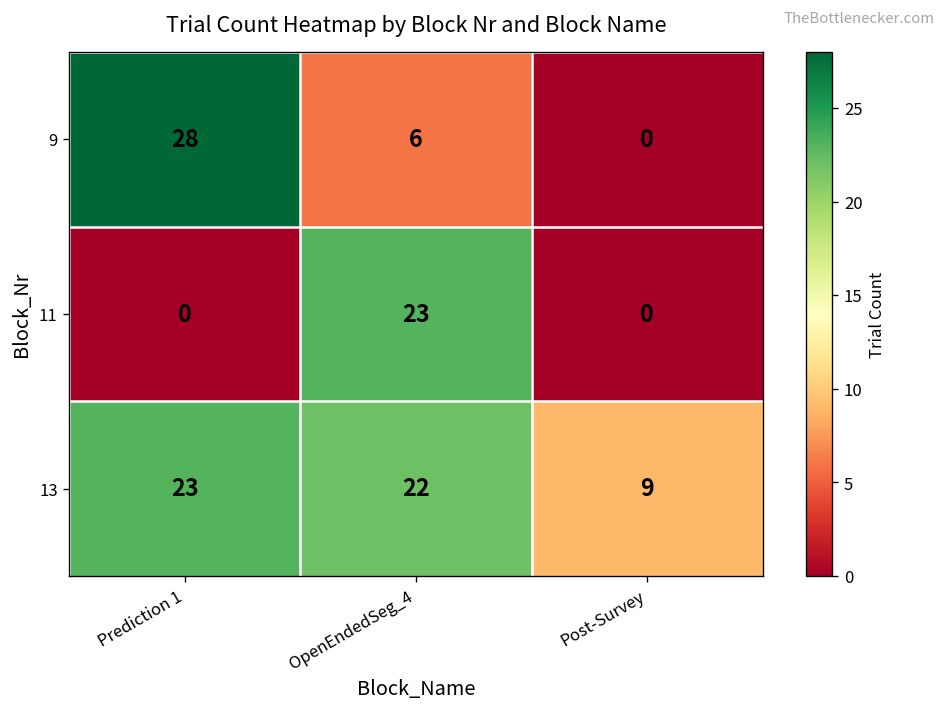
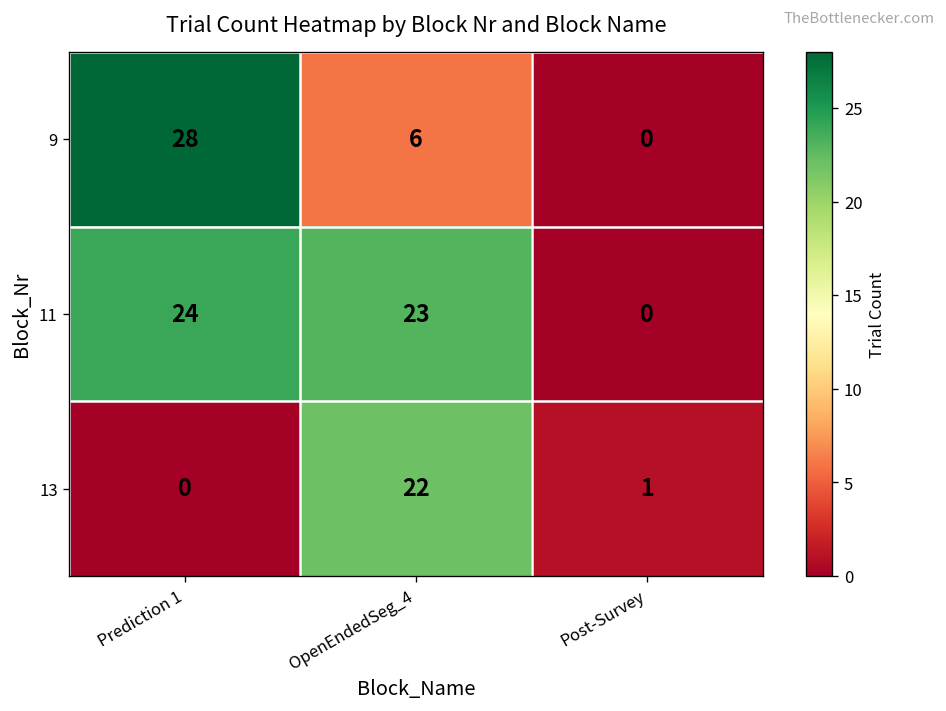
11, Prediction 1: 0 -> 24
13, Prediction 1: 23 -> 0
13, Post-Survey: 9 -> 1
